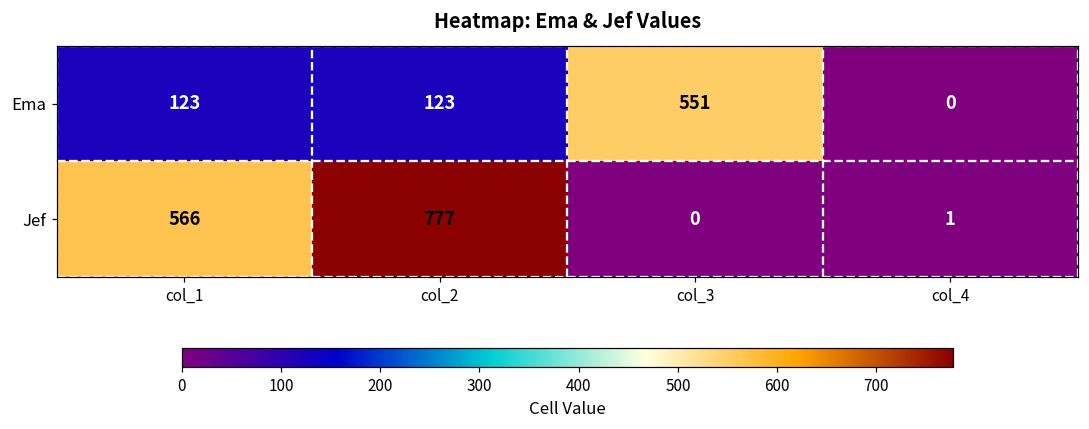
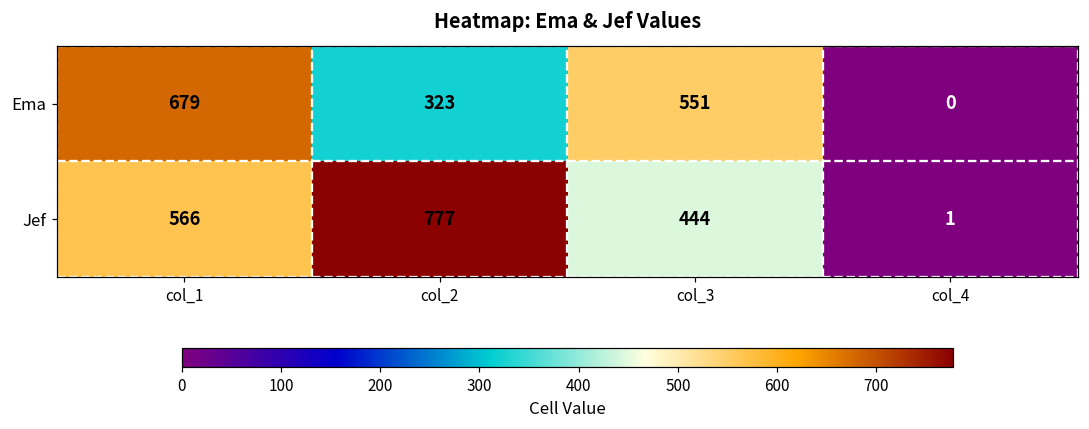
Ema, col_1: 123 -> 679
Ema, col_2: 123 -> 323
Jef, col_3: 0 -> 444
